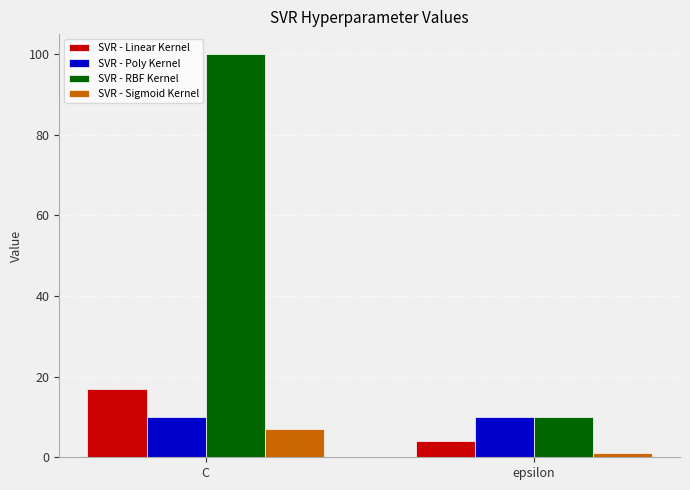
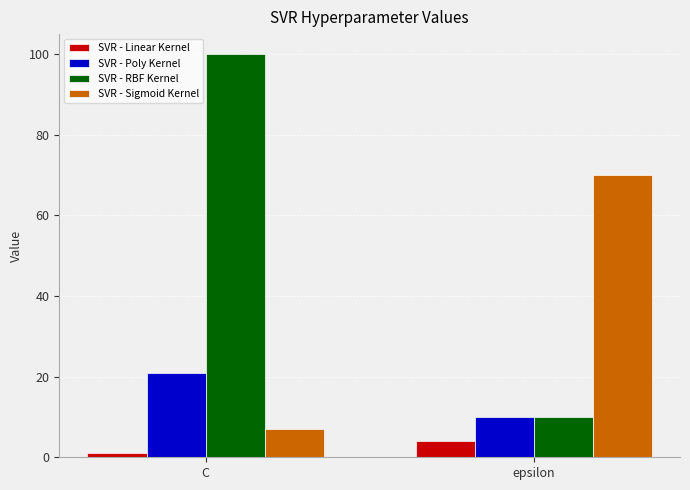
SVR - Linear Kernel, C: 17 -> 1
SVR - Poly Kernel, C: 10 -> 21
SVR - Sigmoid Kernel, epsilon: 1 -> 70
